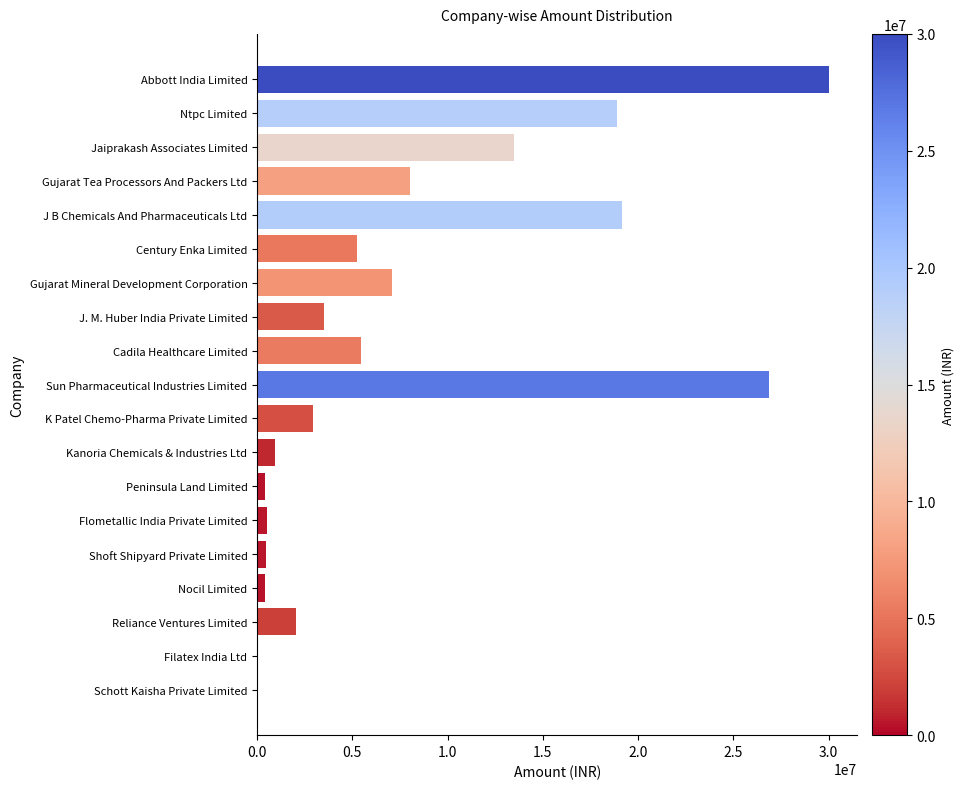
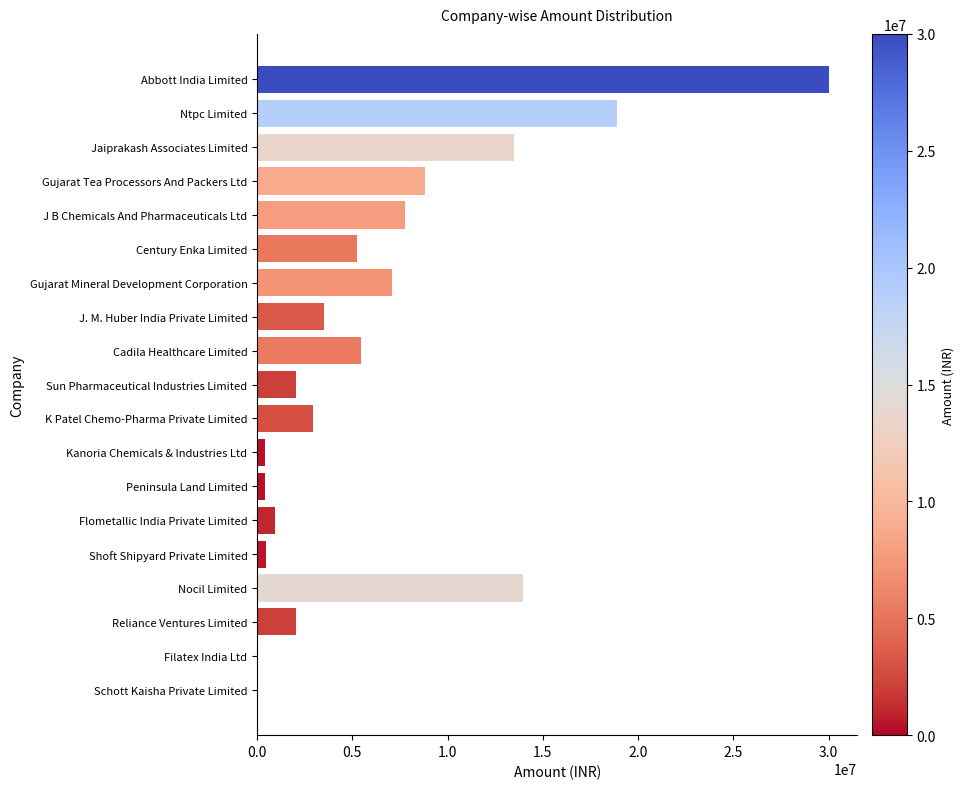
Gujarat Tea Processors And Packers Ltd: 8000000 -> 8800000
J B Chemicals And Pharmaceuticals Ltd: 19200000 -> 7800000
Sun Pharmaceutical Industries Limited: 26900000 -> 2100000
Kanoria Chemicals & Industries Ltd: 1000000 -> 400000
Flometallic India Private Limited: 500000 -> 900000
Nocil Limited: 400000 -> 14000000
